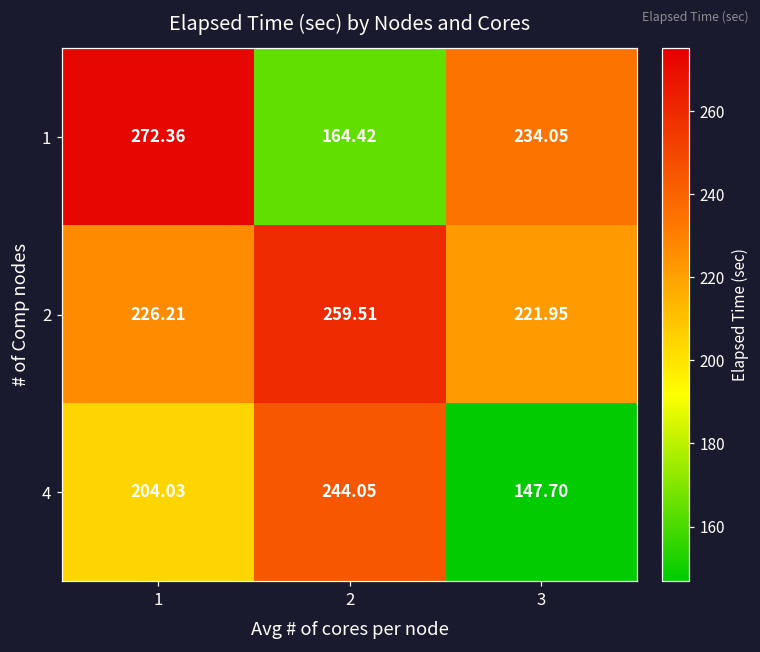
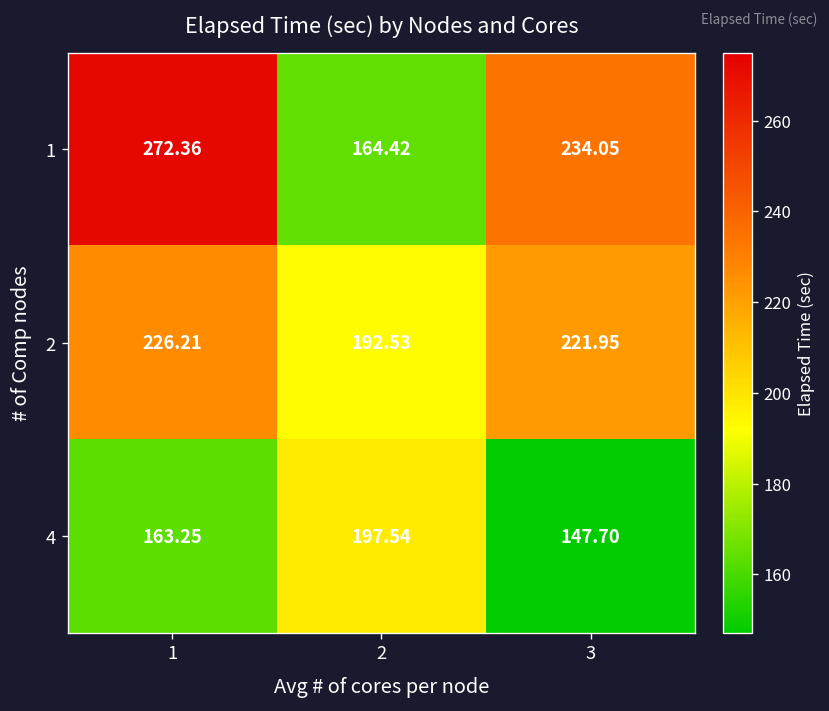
2, 2: 259.51 -> 192.53
4, 1: 204.03 -> 163.25
4, 2: 244.05 -> 197.54
